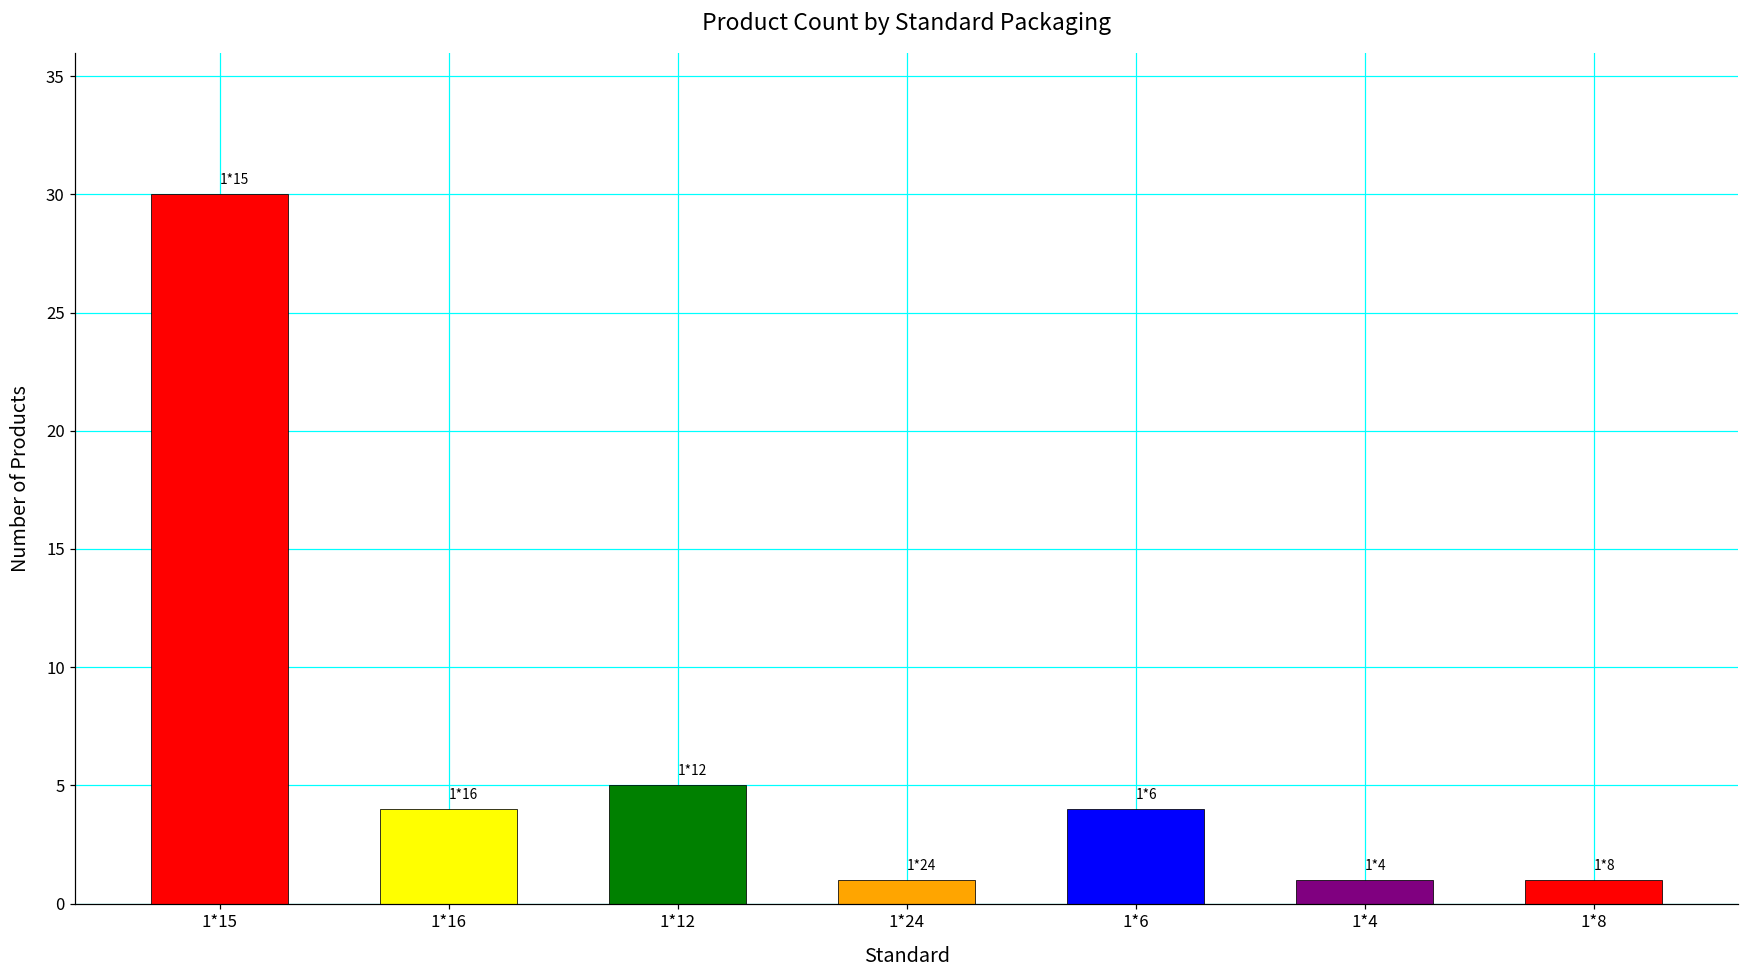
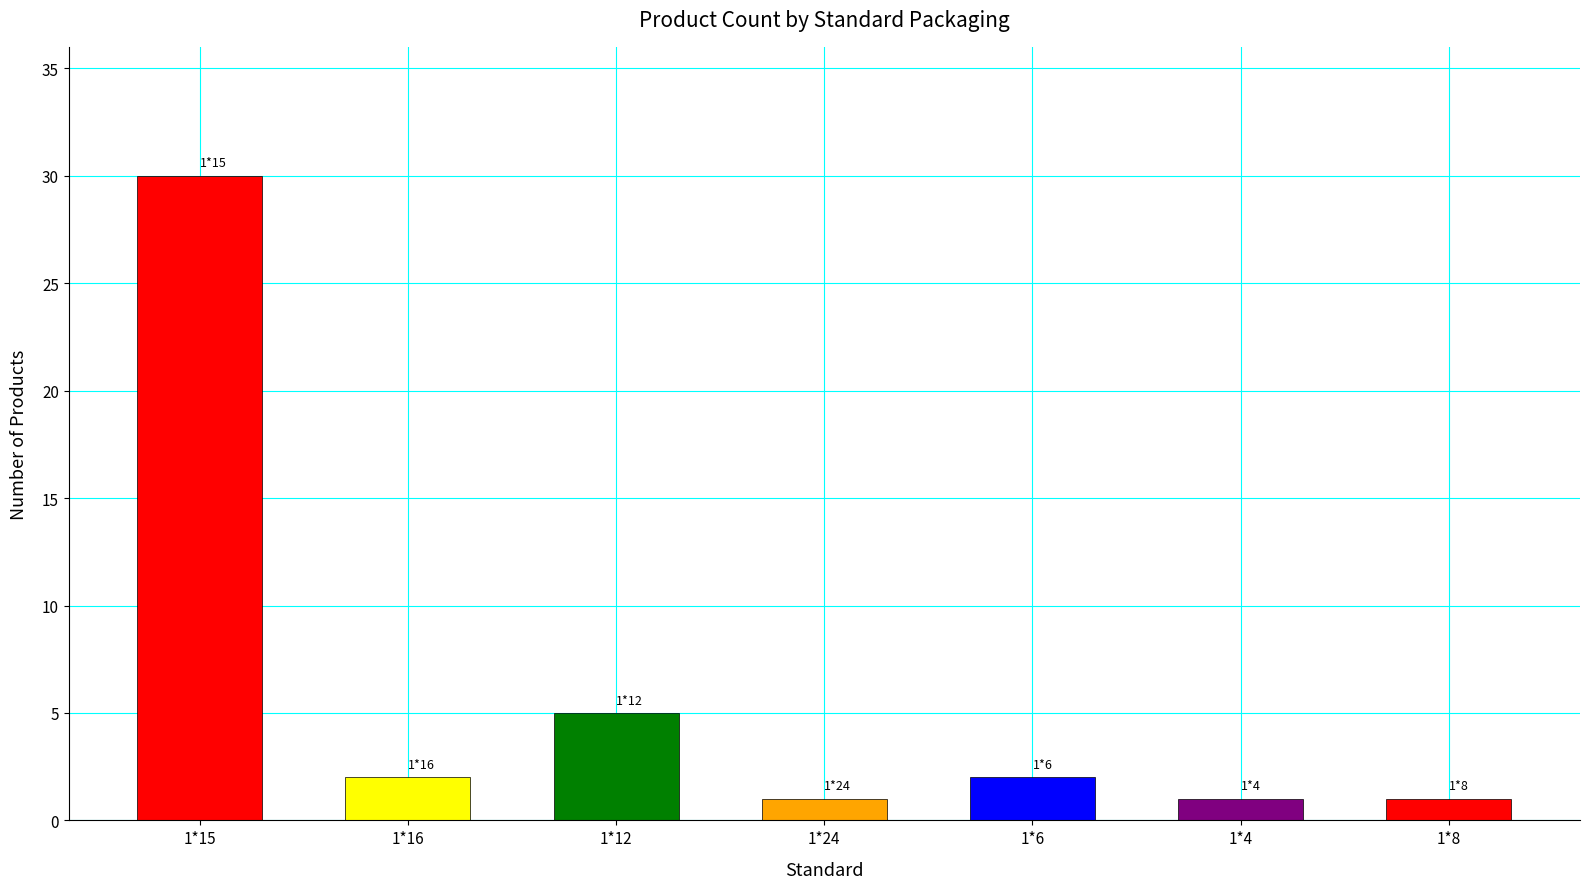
1*16: 4 -> 2
1*6: 4 -> 2
